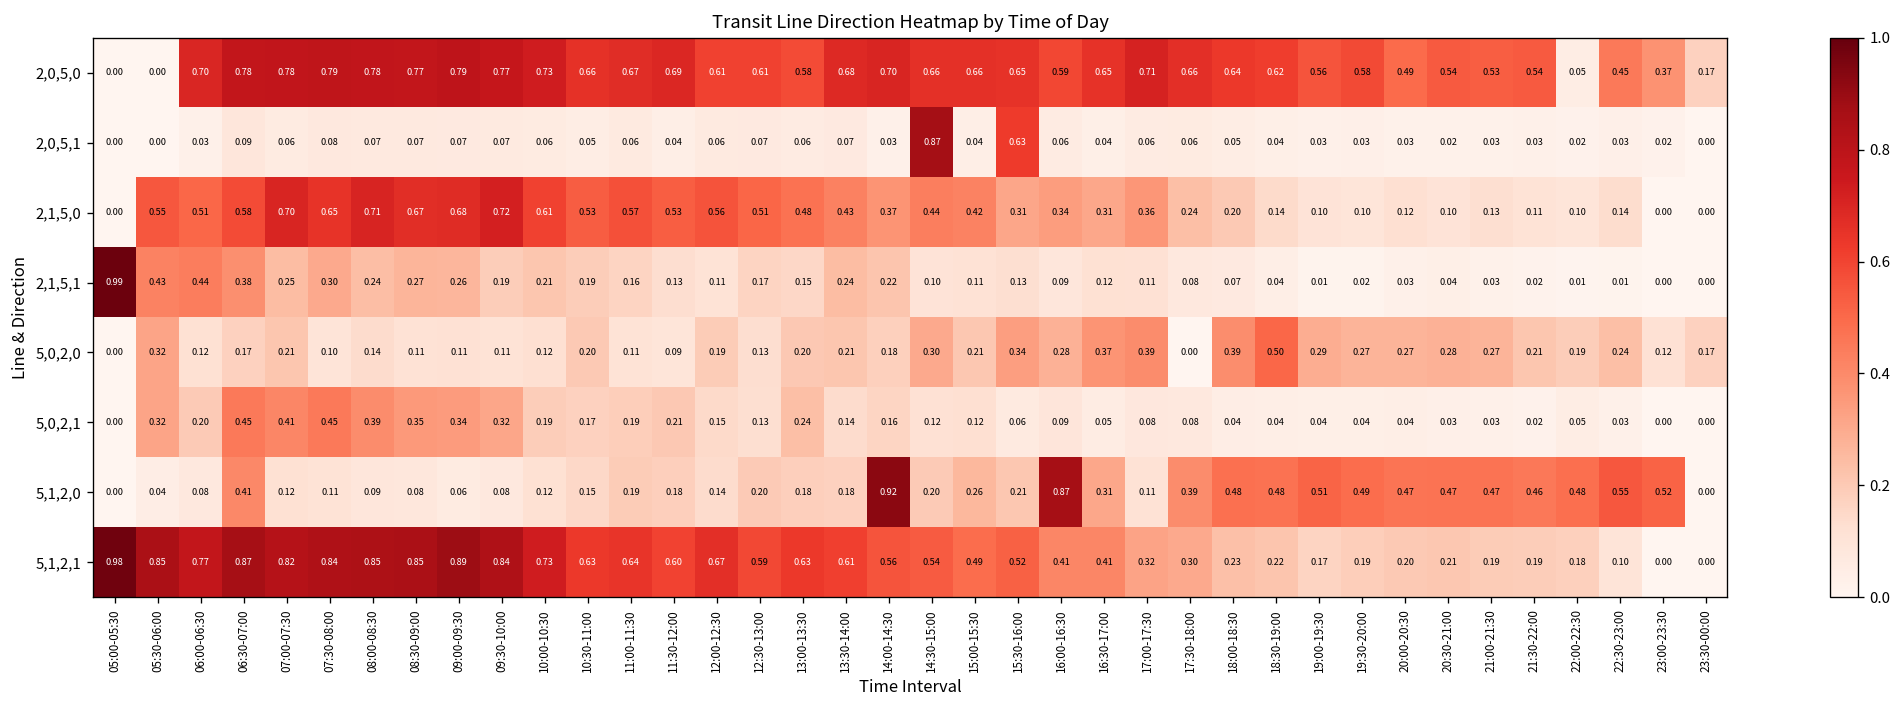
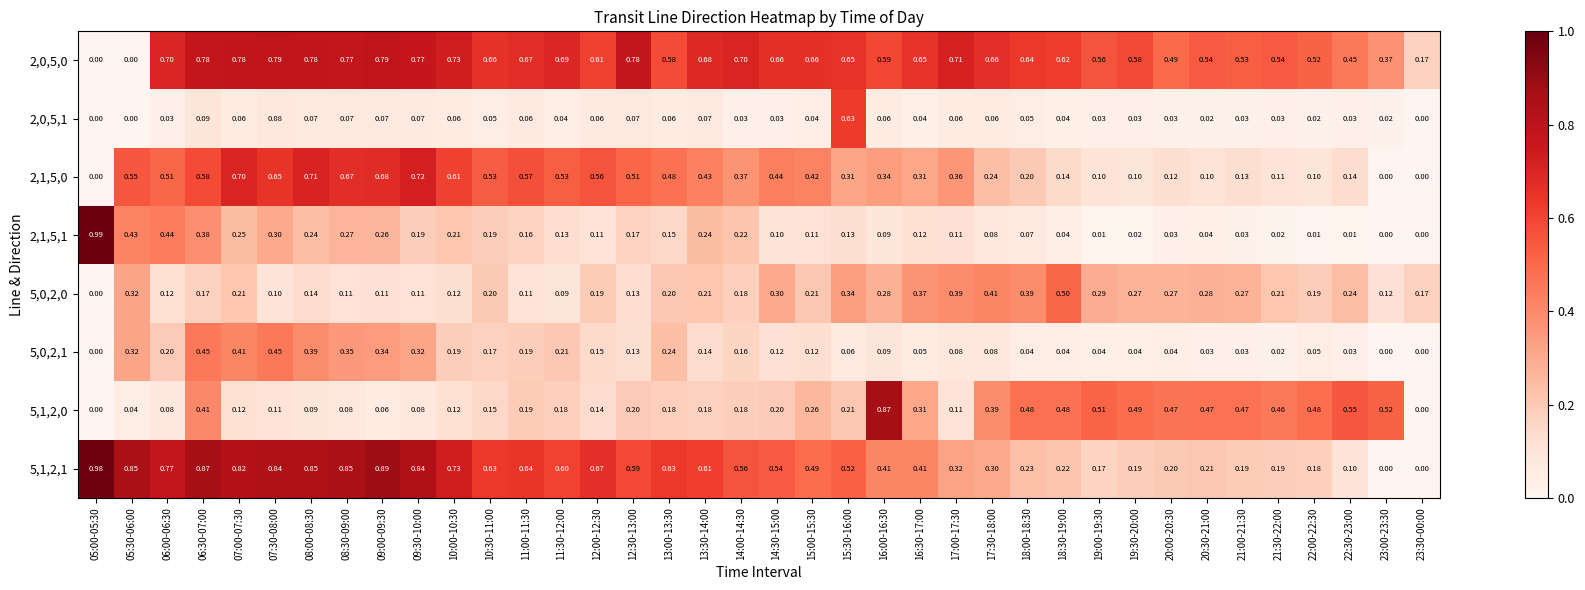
2,0,5,0, 12:30-13:00: 0.61 -> 0.78
2,0,5,0, 22:00-22:30: 0.05 -> 0.52
2,0,5,1, 14:30-15:00: 0.87 -> 0.03
5,0,2,0, 17:30-18:00: 0.00 -> 0.41
5,1,2,0, 14:00-14:30: 0.92 -> 0.18
